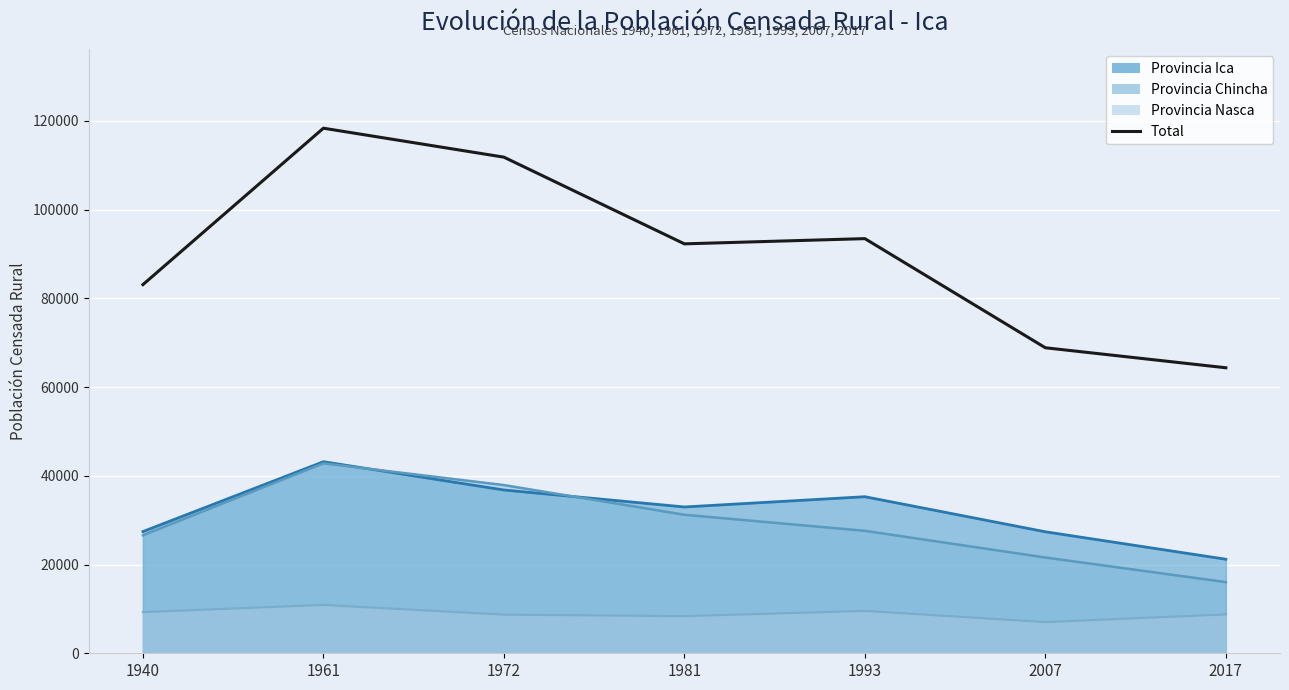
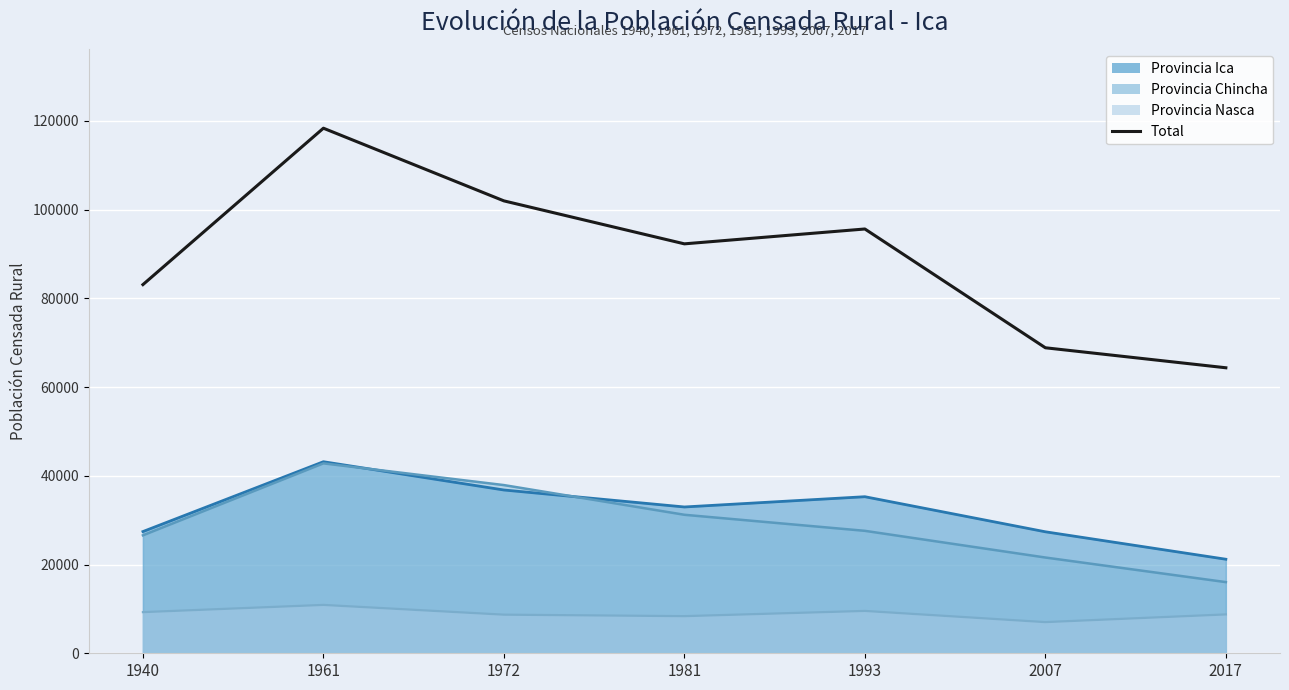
Total, 1972: 112000 -> 102000
Total, 1993: 93000 -> 96000
